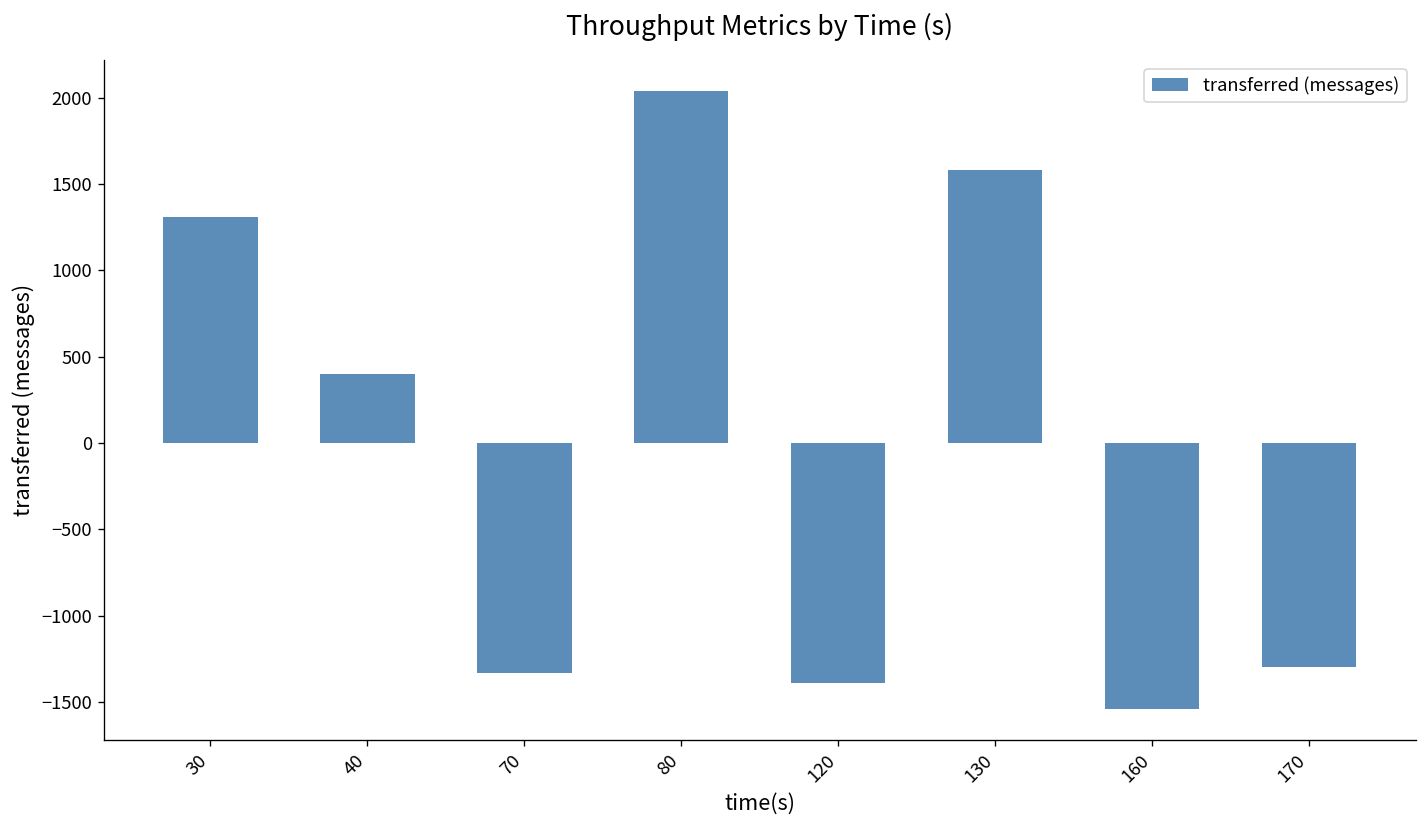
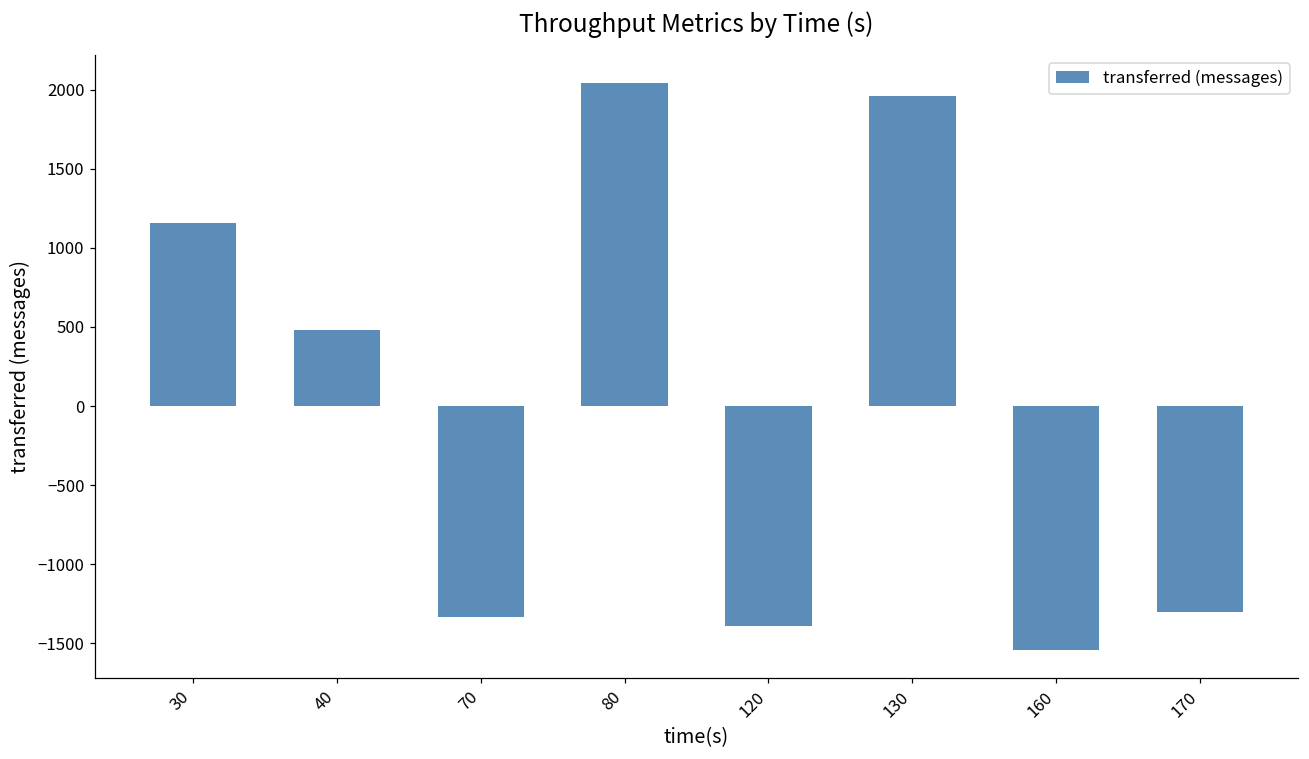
30: 1310 -> 1160
40: 400 -> 480
130: 1580 -> 1960
